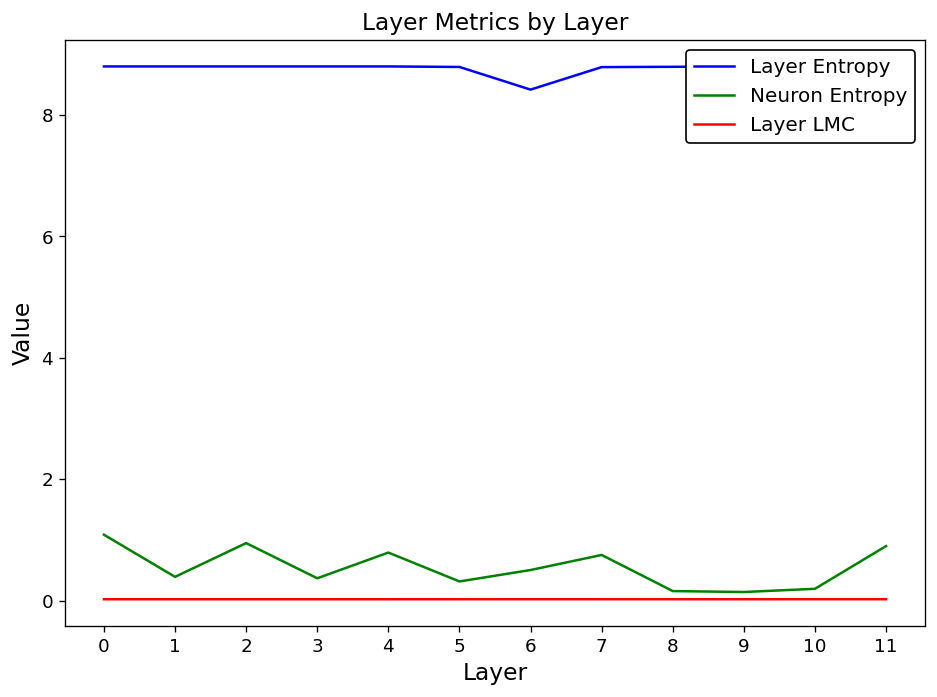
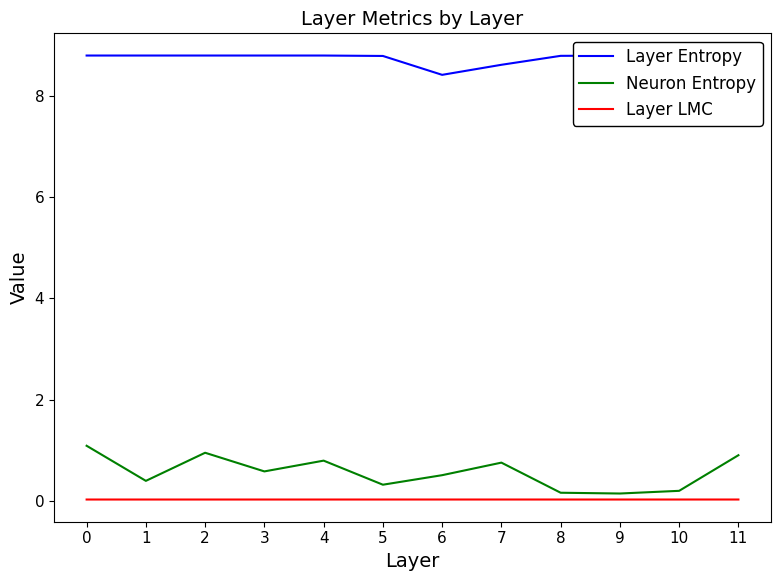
Neuron Entropy, 3: 0.4 -> 0.6
Layer Entropy, 7: 8.8 -> 8.6
